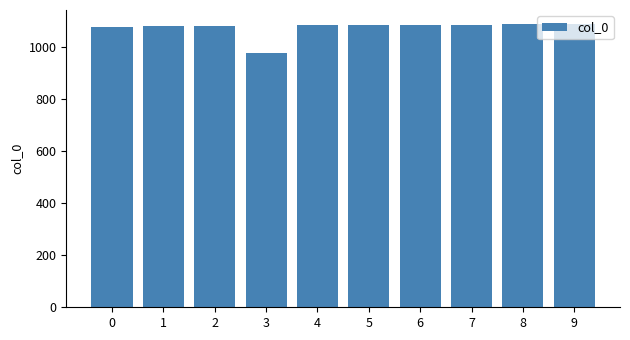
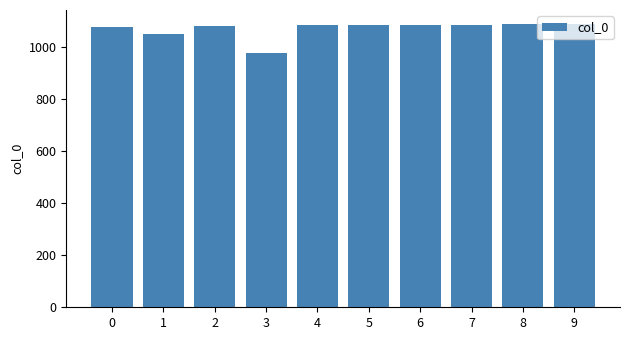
1: 1080 -> 1050
